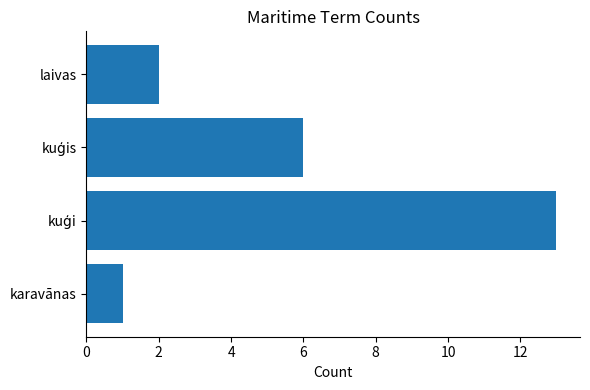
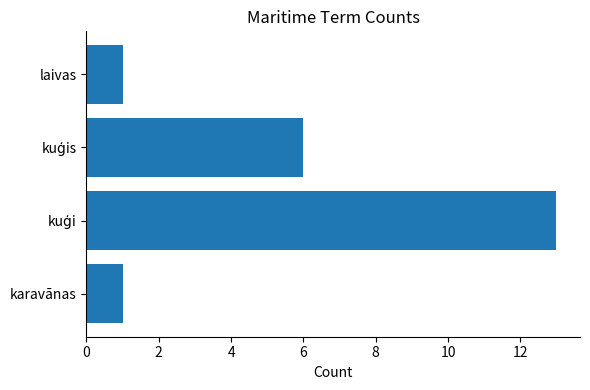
laivas: 2 -> 1
